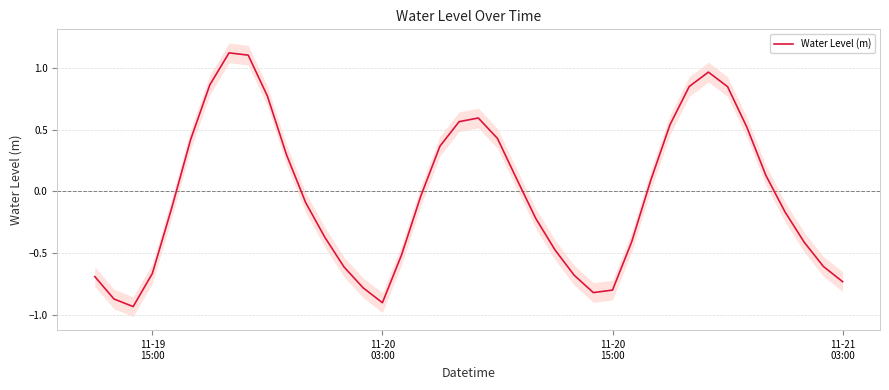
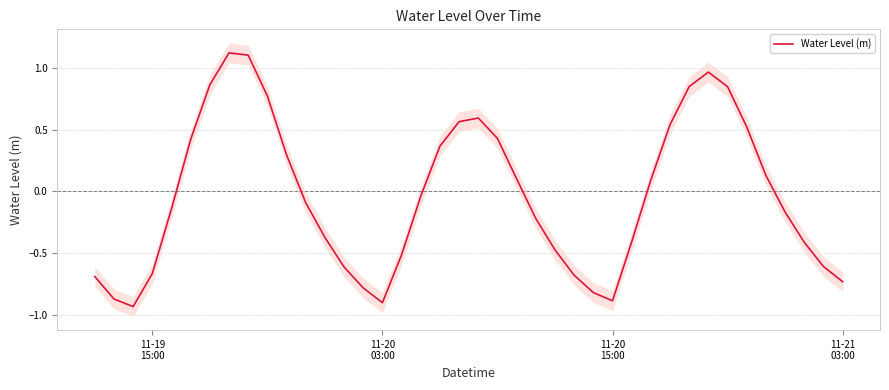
Water Level (m), 11-20 15:00: -0.80 -> -0.89
